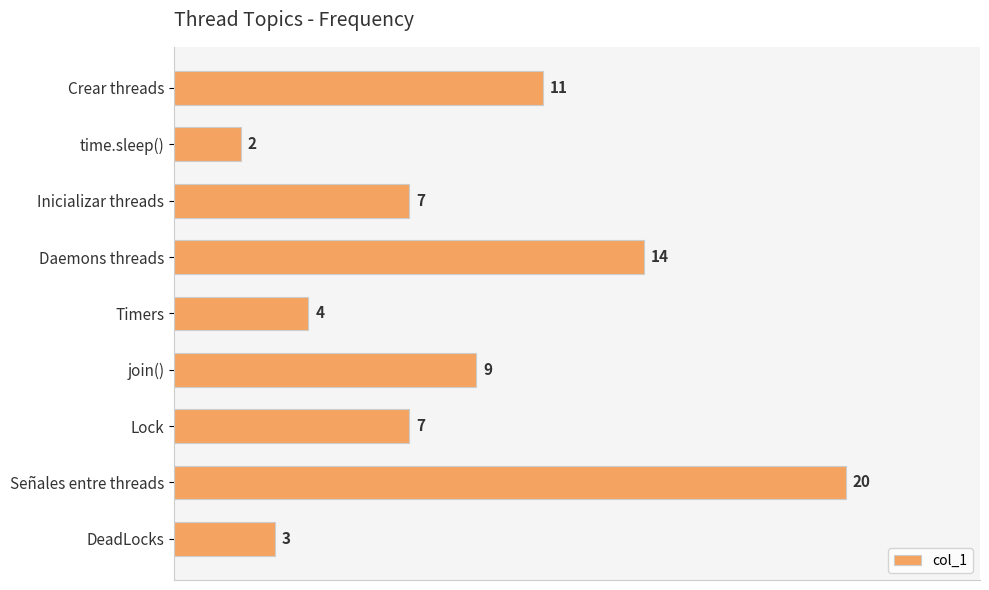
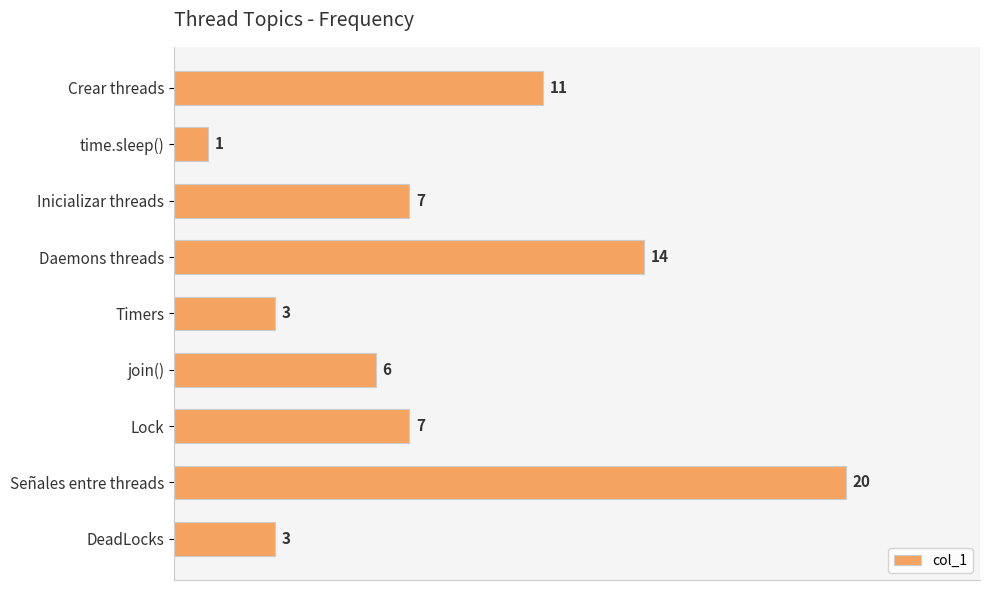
time.sleep(): 2 -> 1
Timers: 4 -> 3
join(): 9 -> 6
